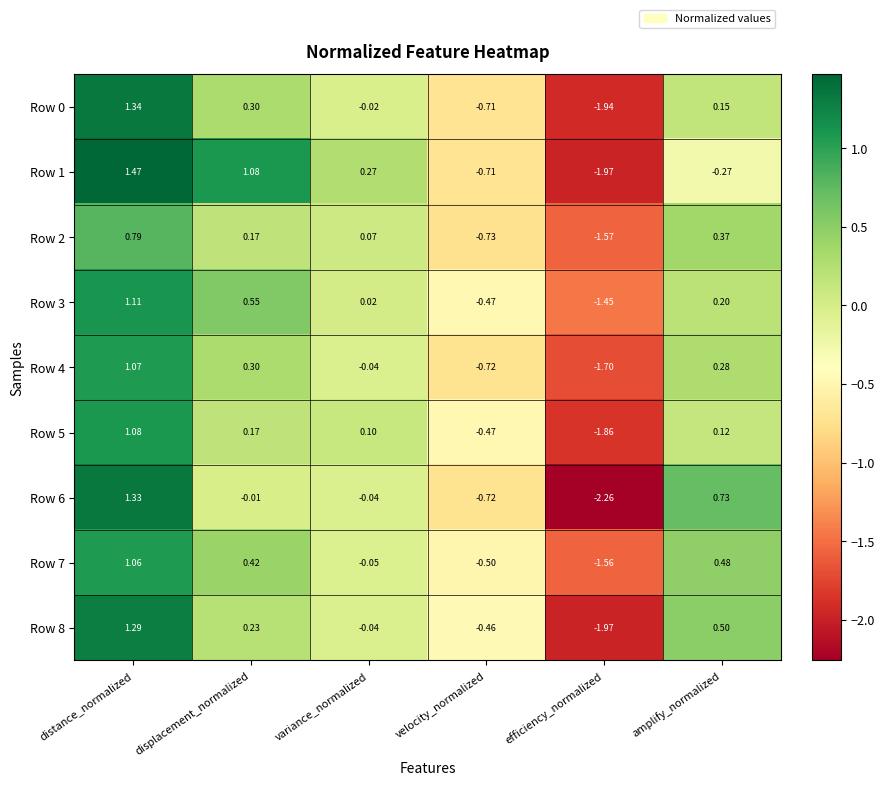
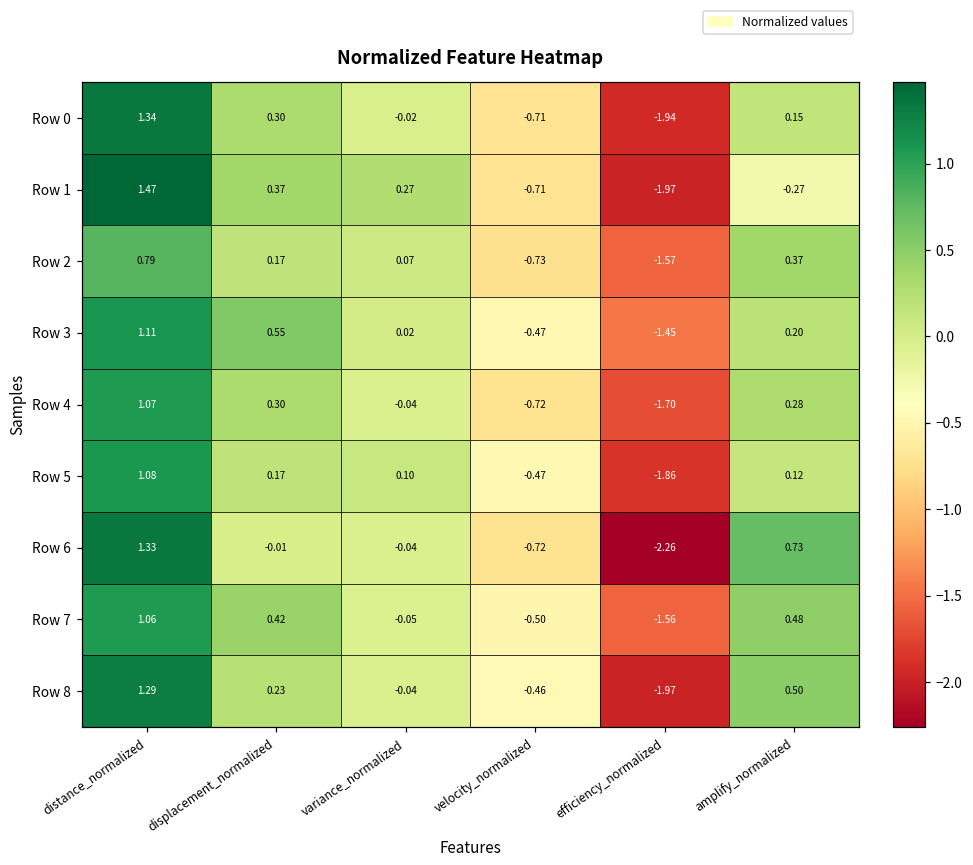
Row 1, displacement_normalized: 1.08 -> 0.37
